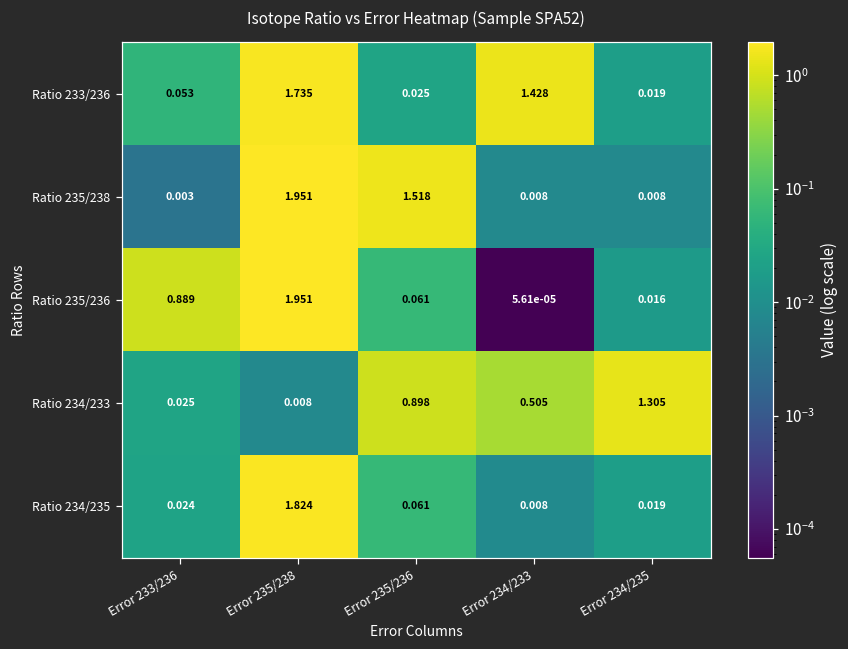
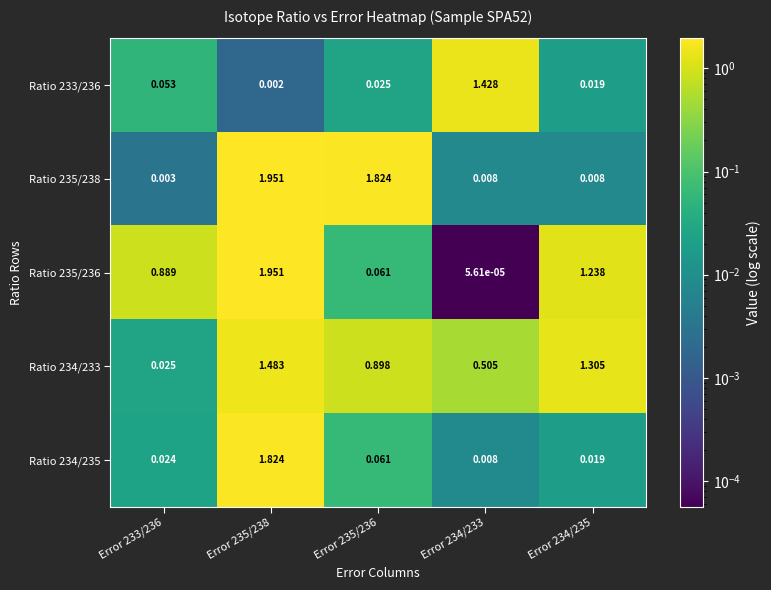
Ratio 233/236, Error 235/238: 1.735 -> 0.002
Ratio 235/238, Error 235/236: 1.518 -> 1.824
Ratio 235/236, Error 234/235: 0.016 -> 1.238
Ratio 234/233, Error 235/238: 0.008 -> 1.483
